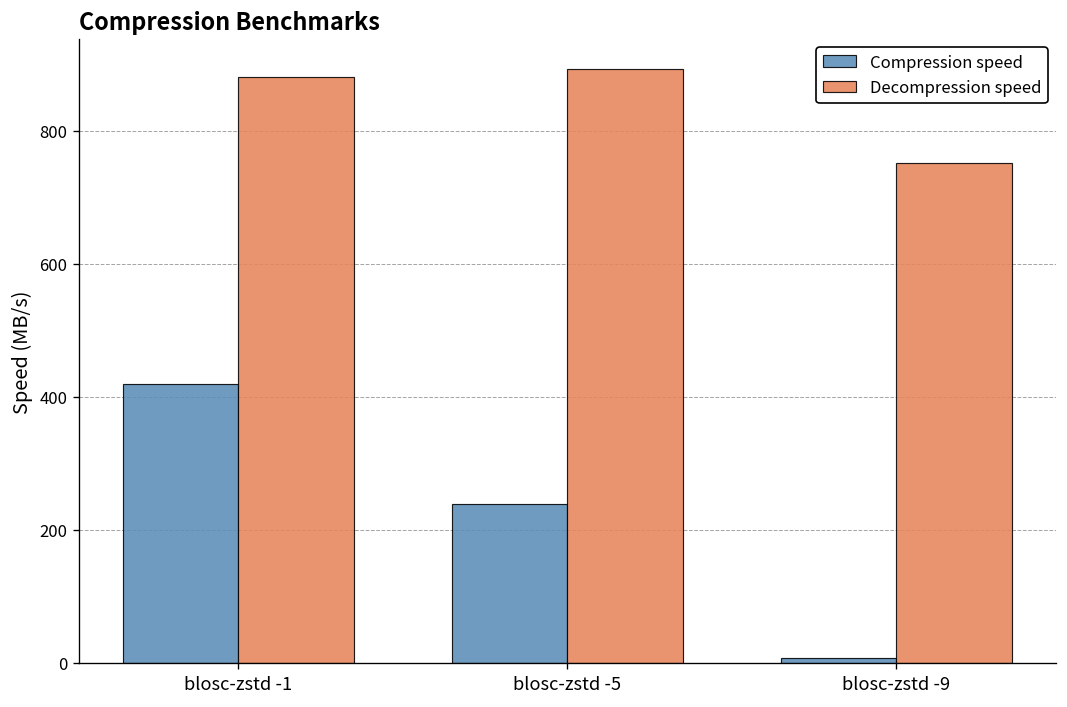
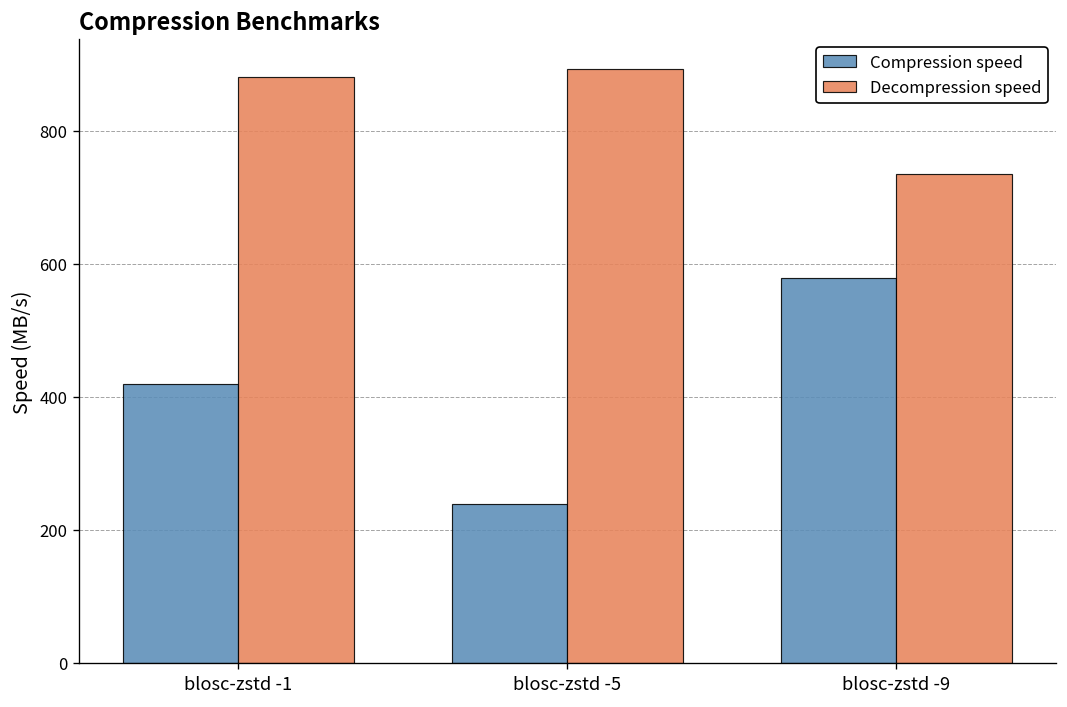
Compression speed, blosc-zstd -9: 10 -> 580
Decompression speed, blosc-zstd -9: 750 -> 730
